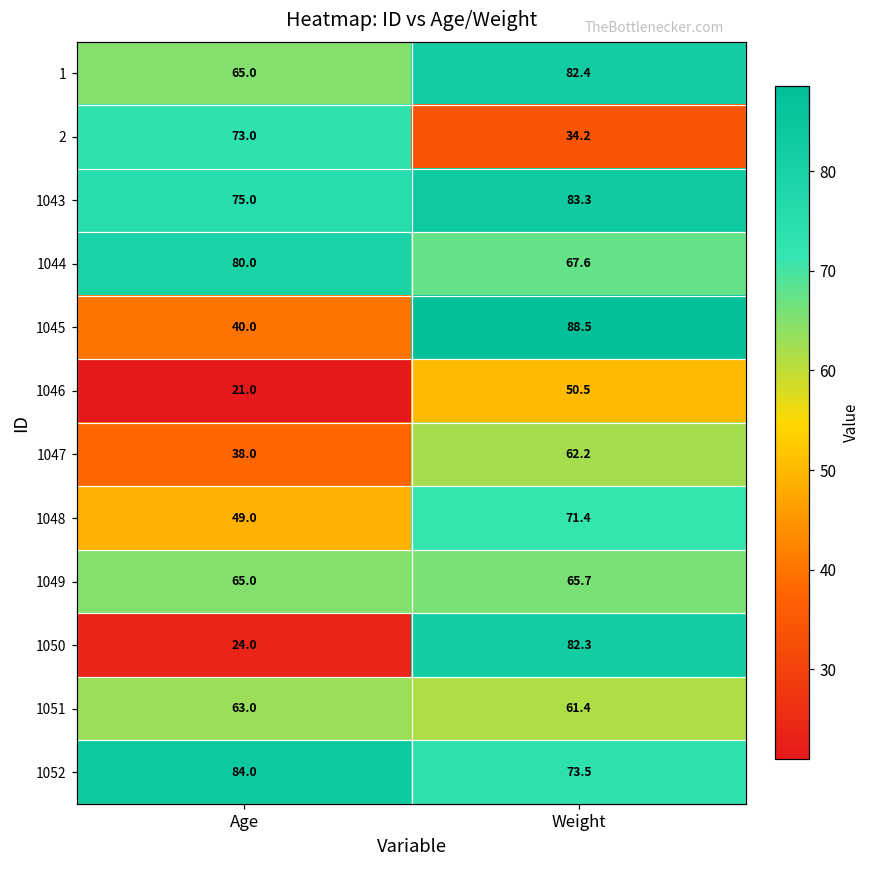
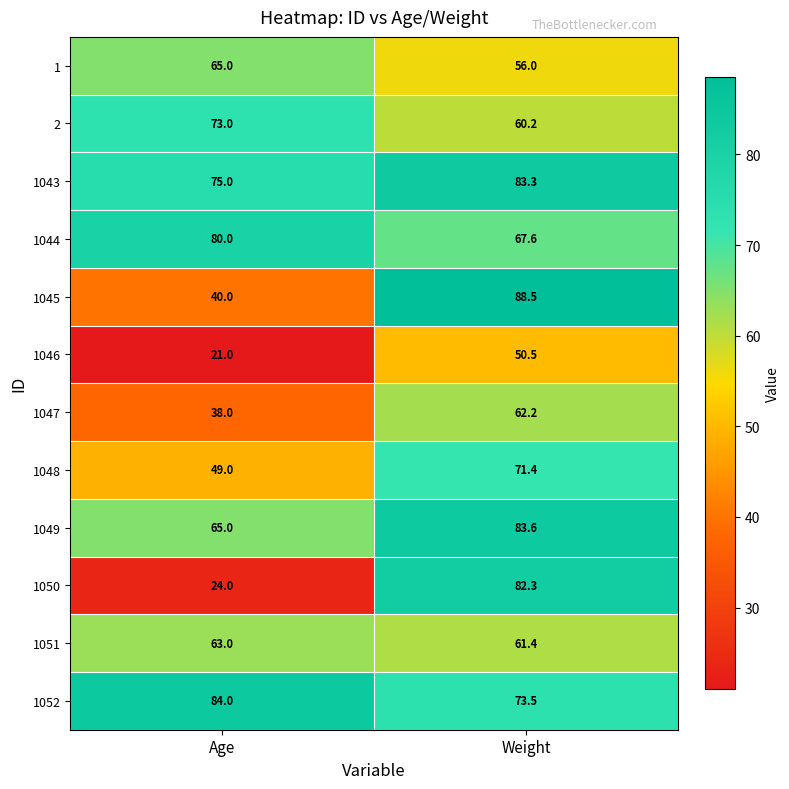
1, Weight: 82.4 -> 56.0
2, Weight: 34.2 -> 60.2
1049, Weight: 65.7 -> 83.6
